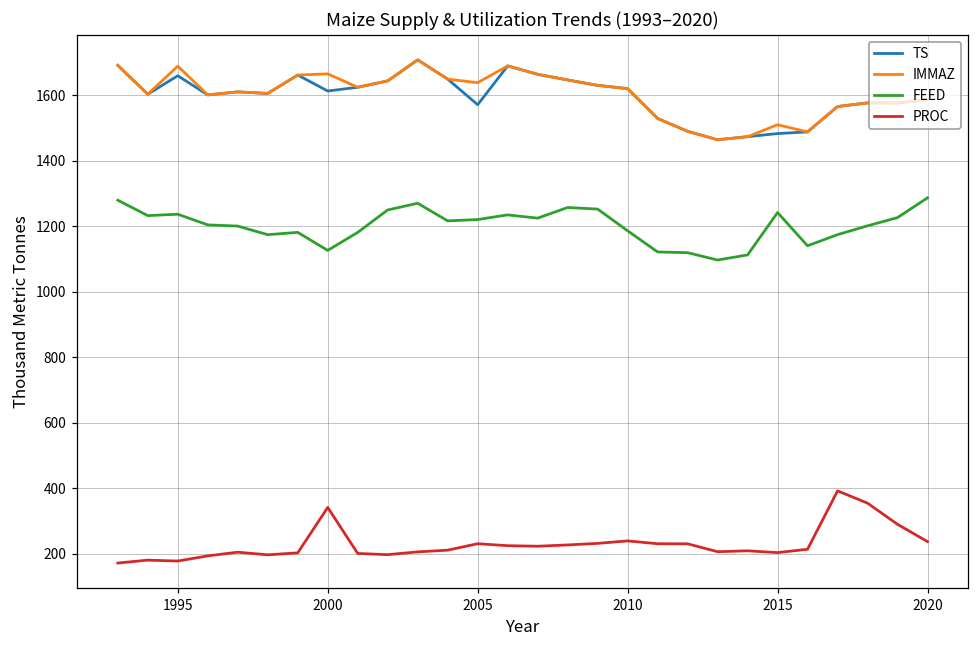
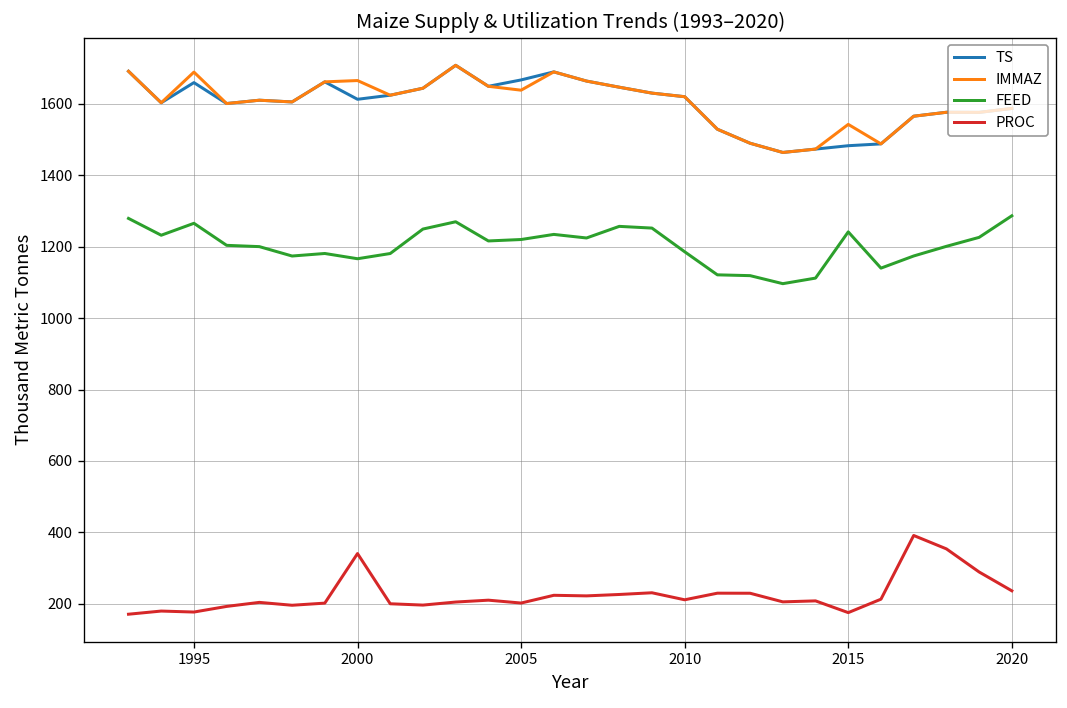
FEED, 1995: 1240 -> 1270
FEED, 2000: 1130 -> 1170
TS, 2005: 1570 -> 1670
PROC, 2005: 230 -> 200
PROC, 2010: 240 -> 210
IMMAZ, 2015: 1510 -> 1540
PROC, 2015: 200 -> 180
